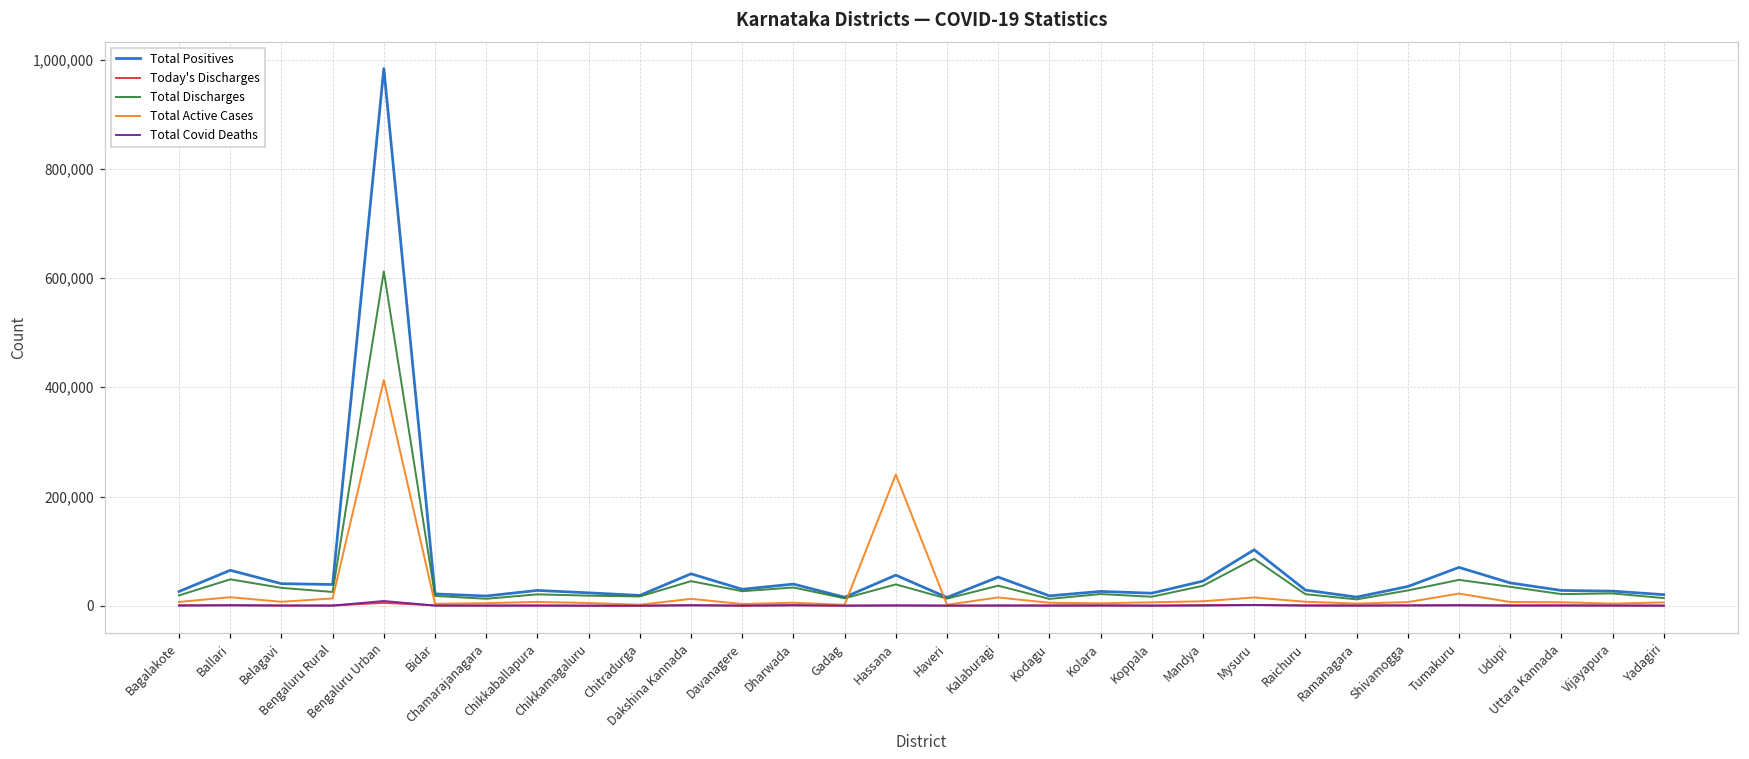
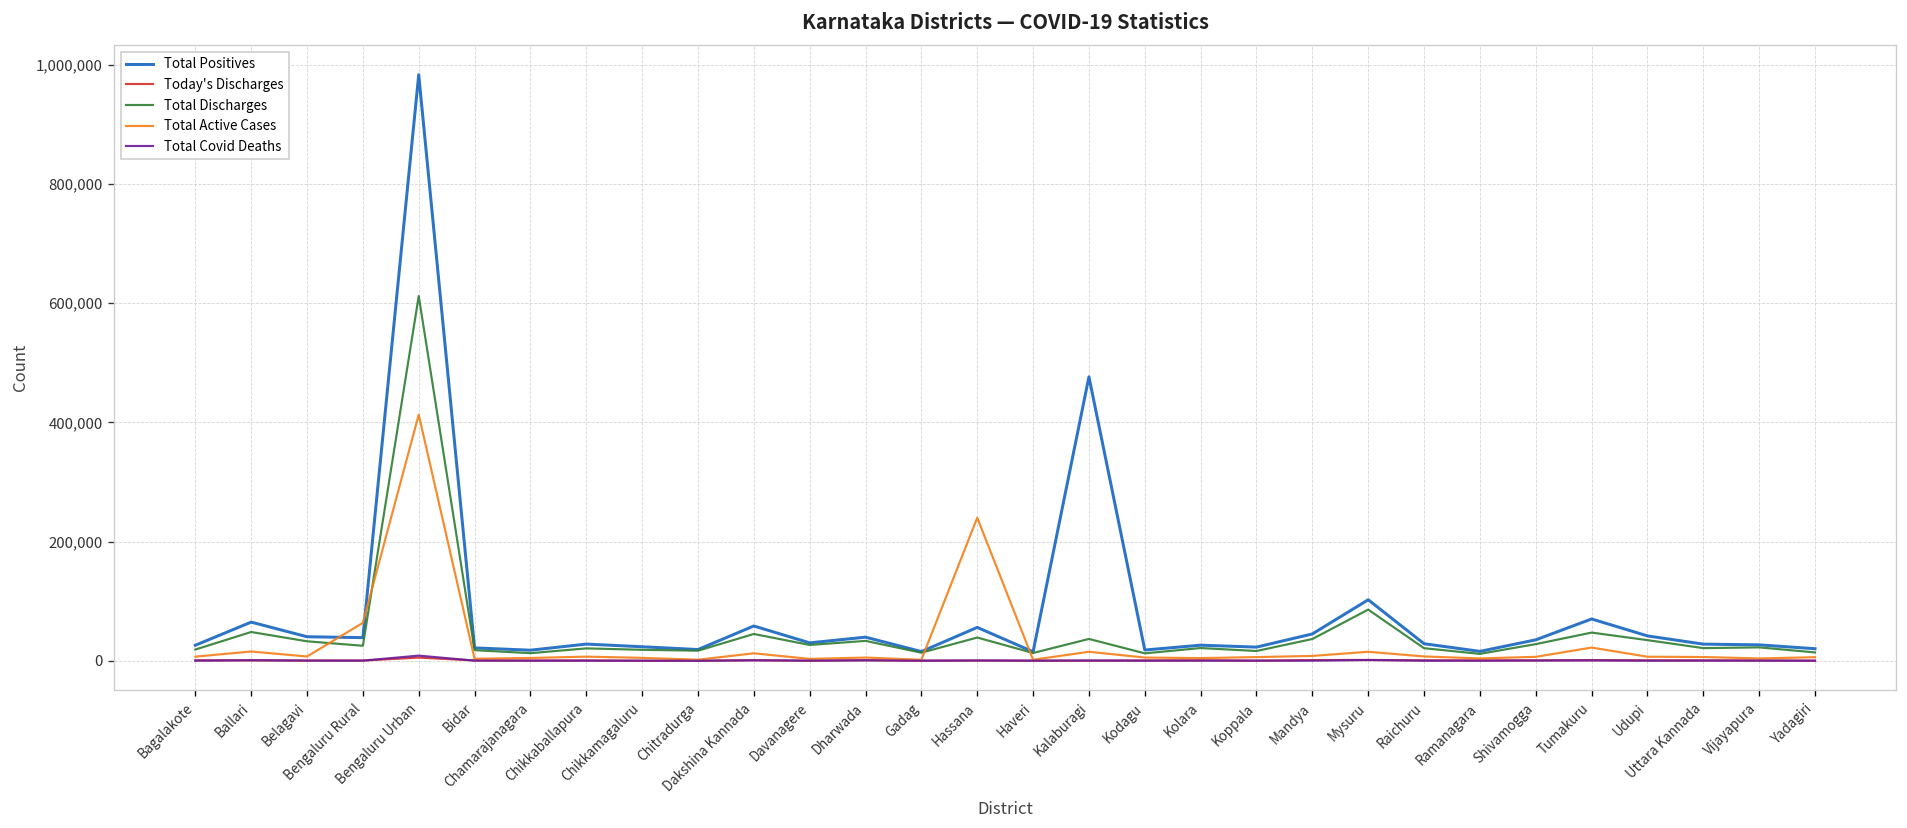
Total Active Cases, Bengaluru Rural: 10,000 -> 60,000
Total Positives, Kalaburagi: 50,000 -> 480,000
